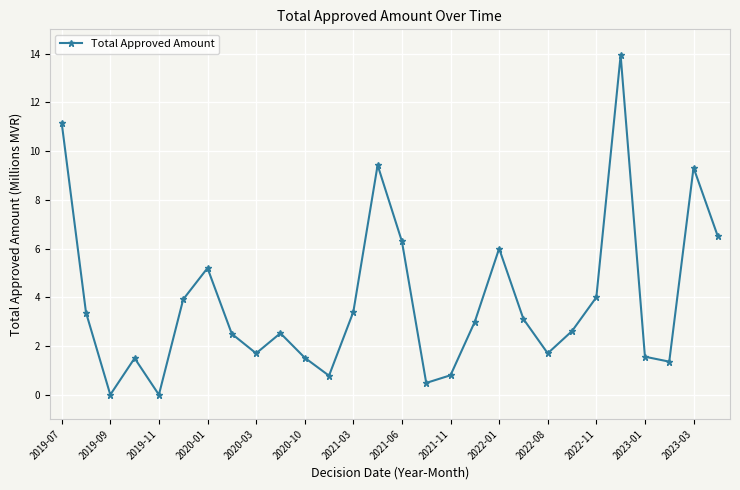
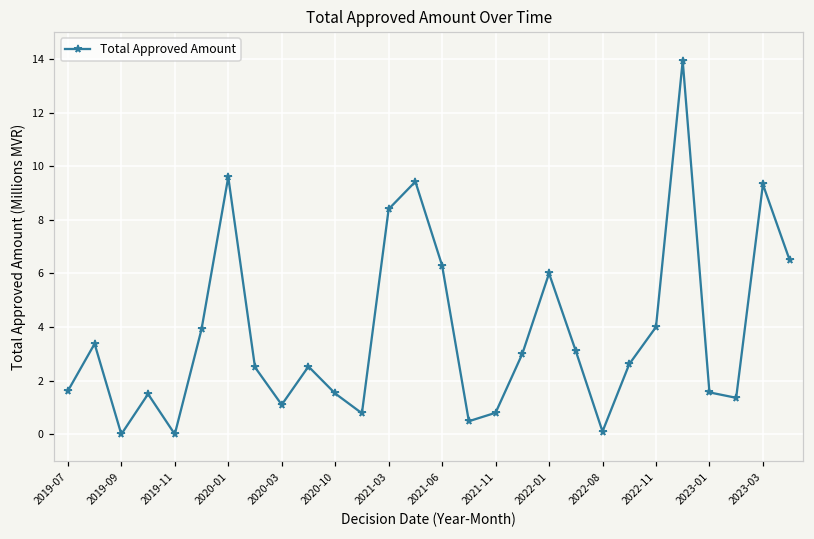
2019-07: 11.2 -> 1.6
2020-01: 5.2 -> 9.6
2020-03: 1.7 -> 1.1
2021-03: 3.4 -> 8.4
2022-08: 1.7 -> 0.1
